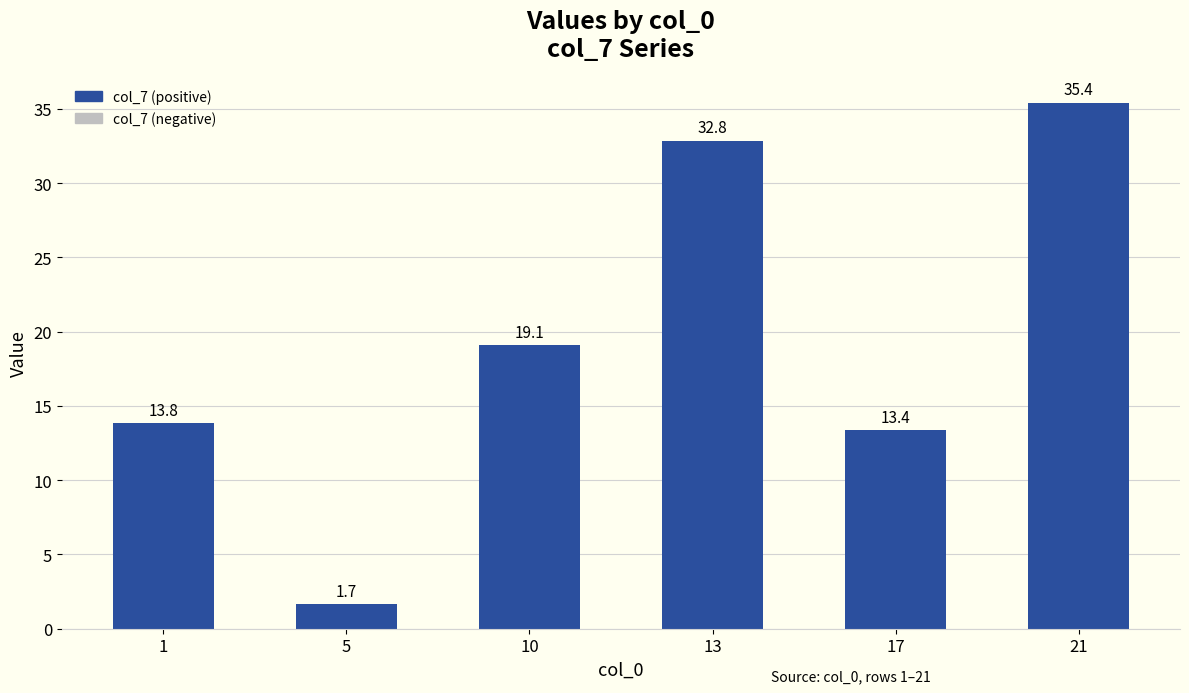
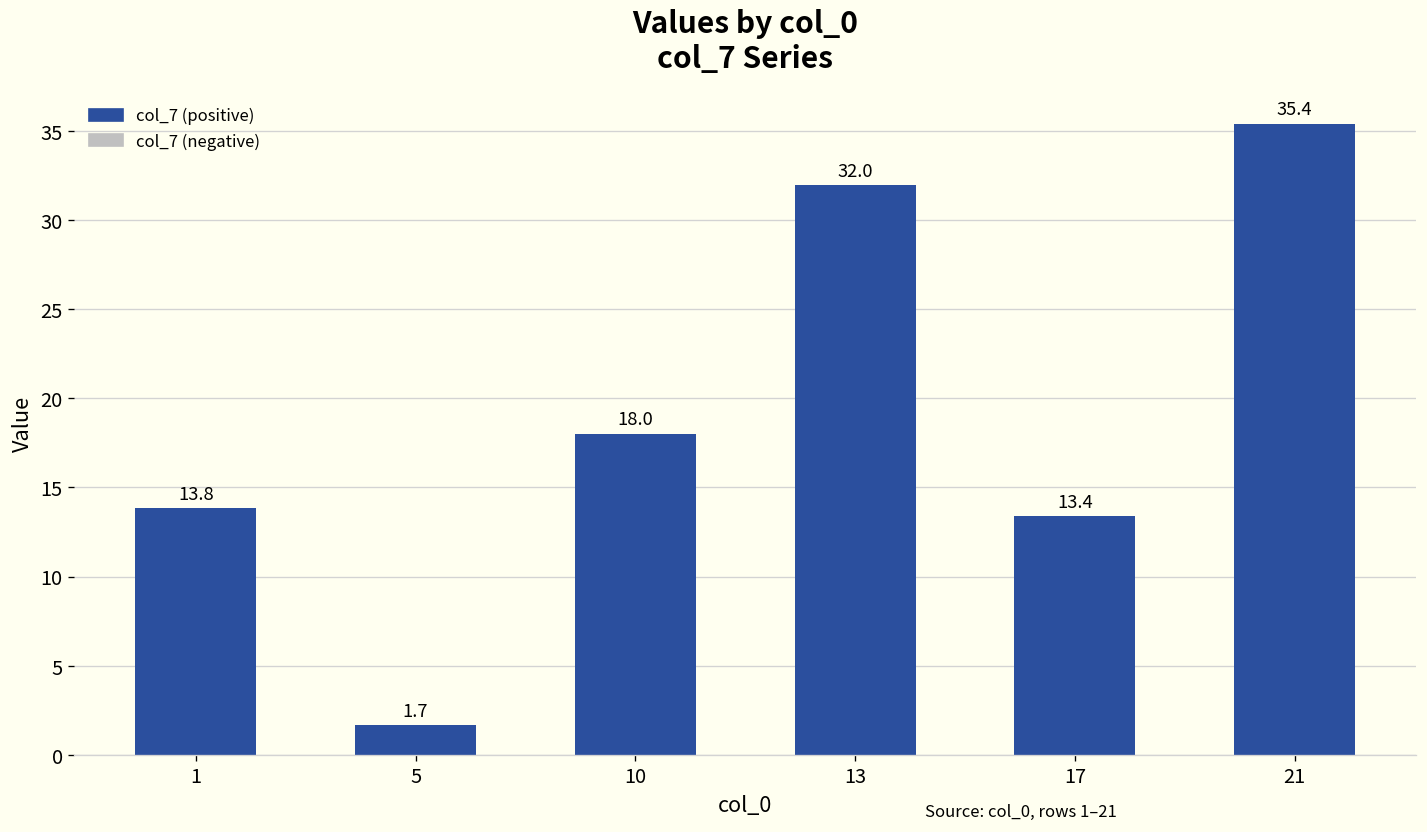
10: 19.1 -> 18.0
13: 32.8 -> 32.0
